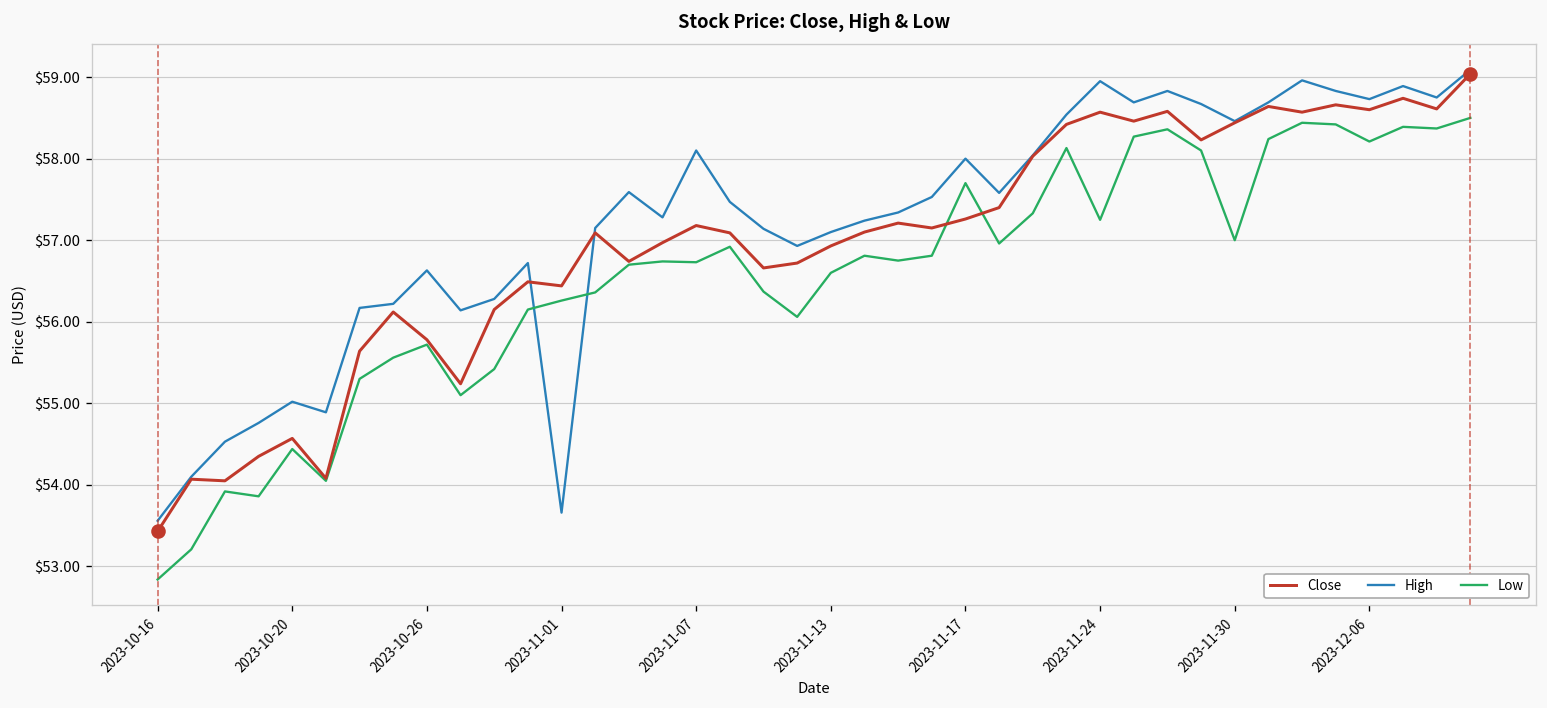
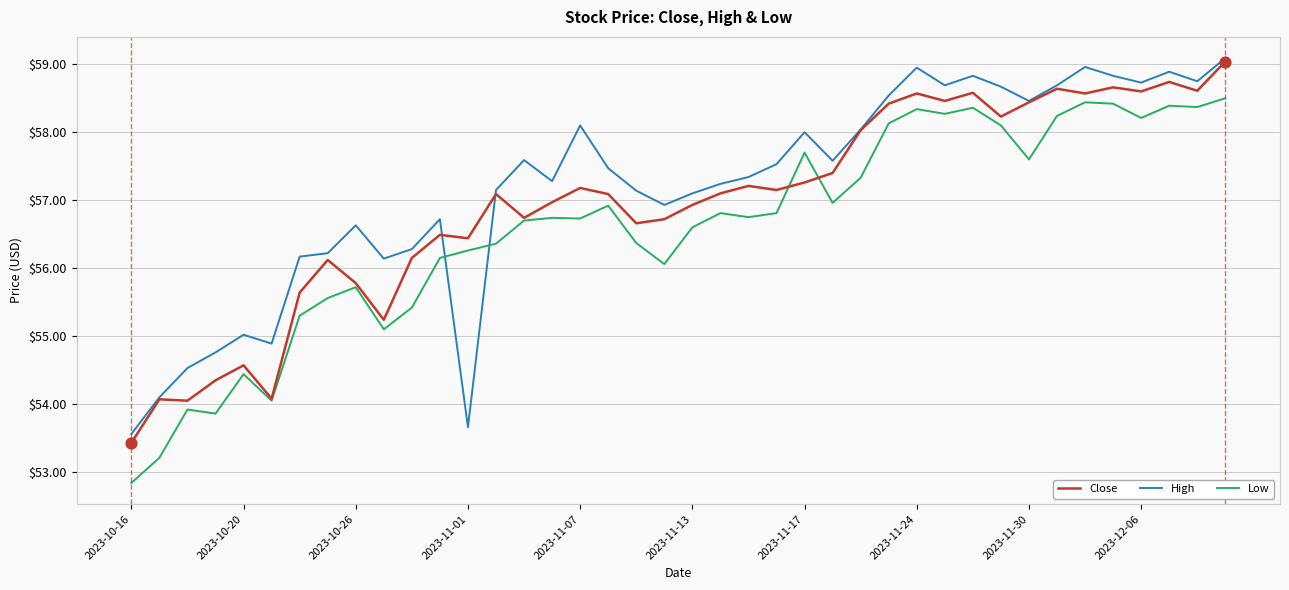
Low, 2023-11-24: $57.3 -> $58.3
Low, 2023-11-30: $57.0 -> $57.6
